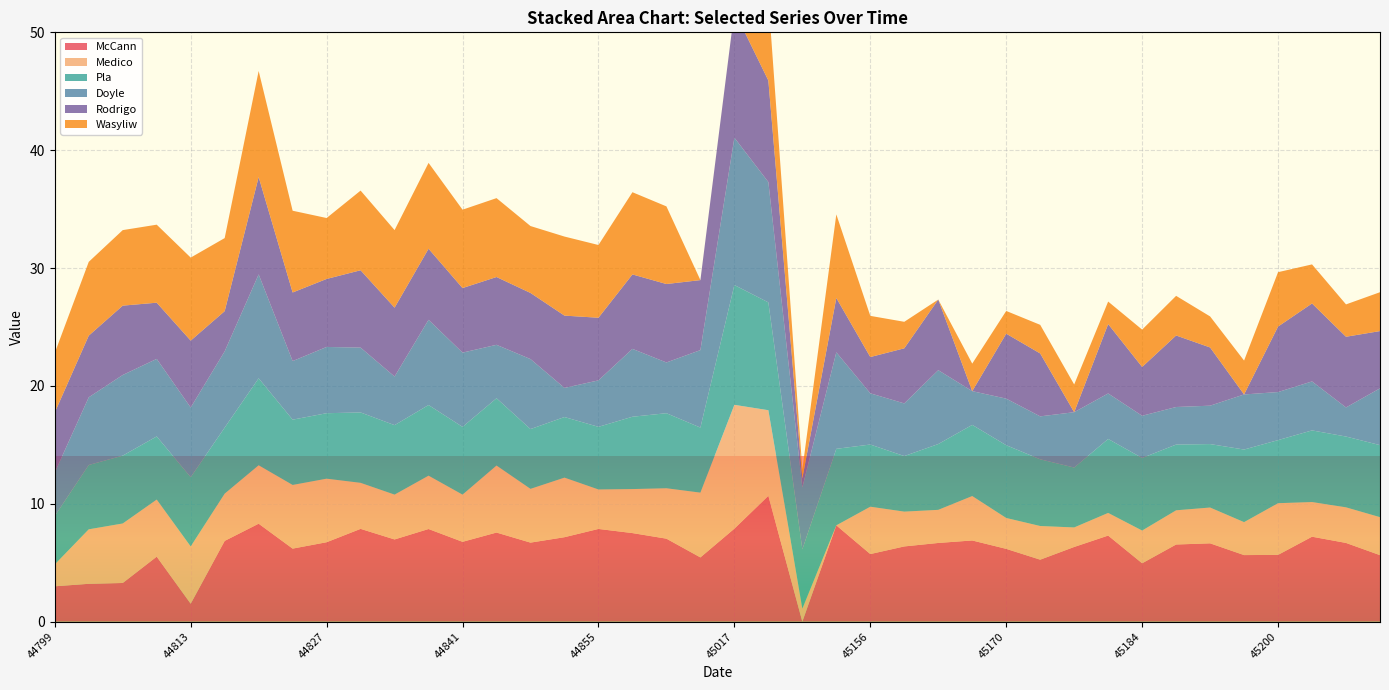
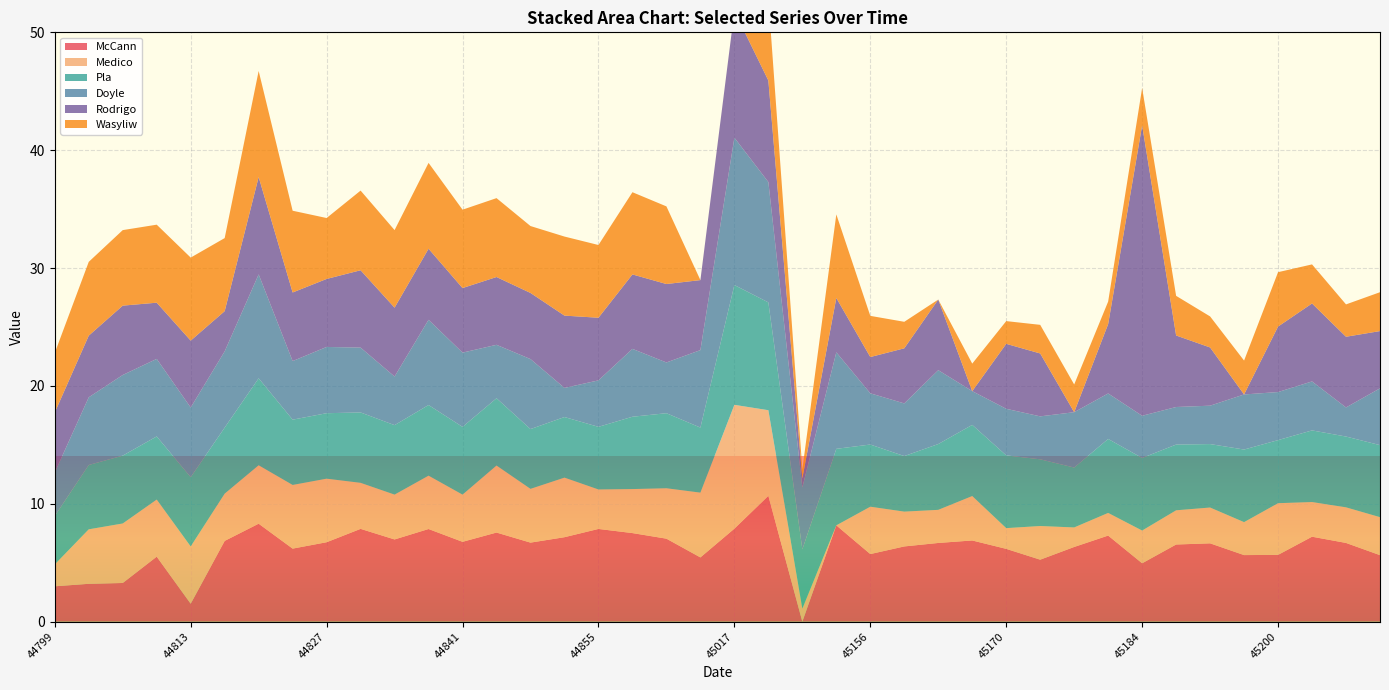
Medico, 45170: 2.6 -> 1.8
Rodrigo, 45184: 4.1 -> 24.6
